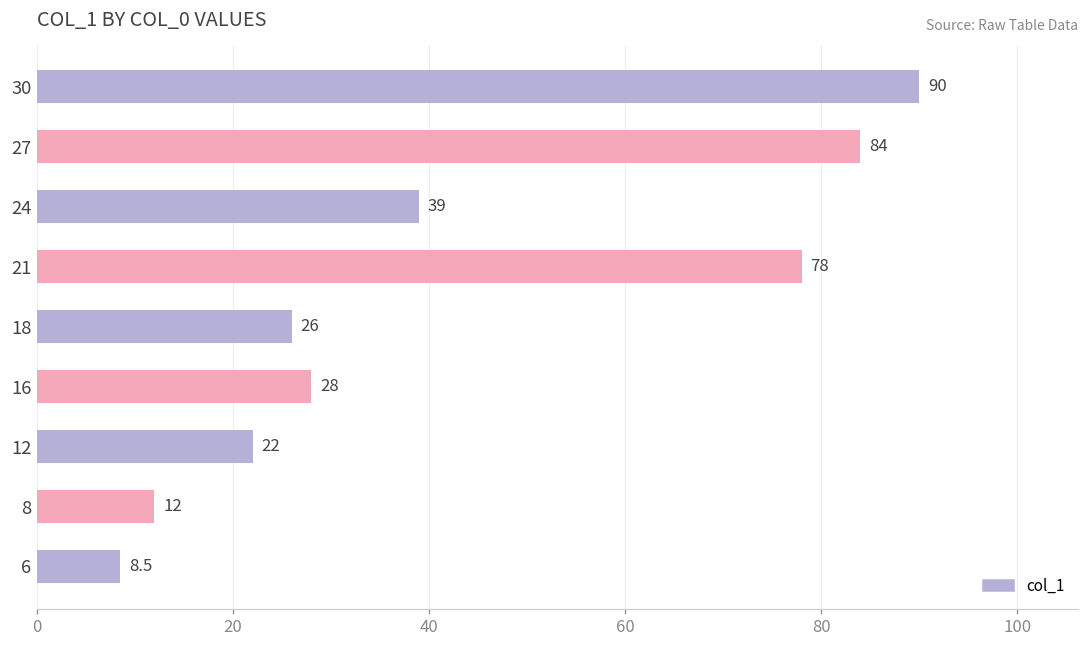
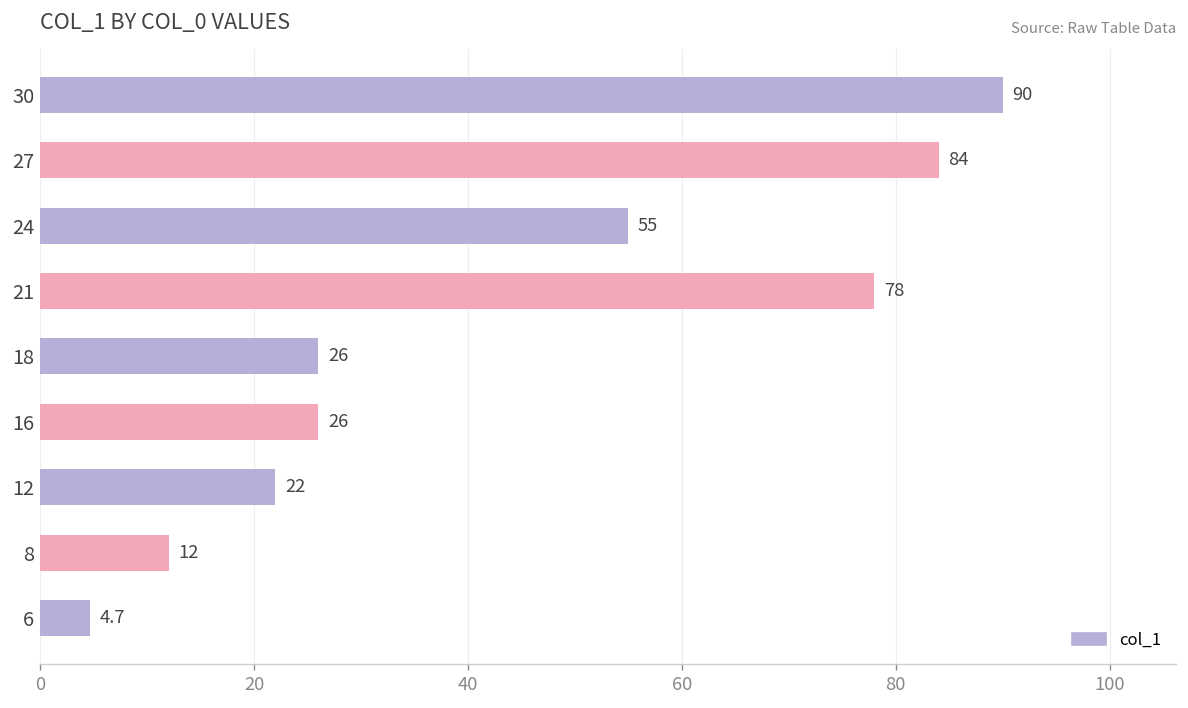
24: 39 -> 55
16: 28 -> 26
6: 8.5 -> 4.7
